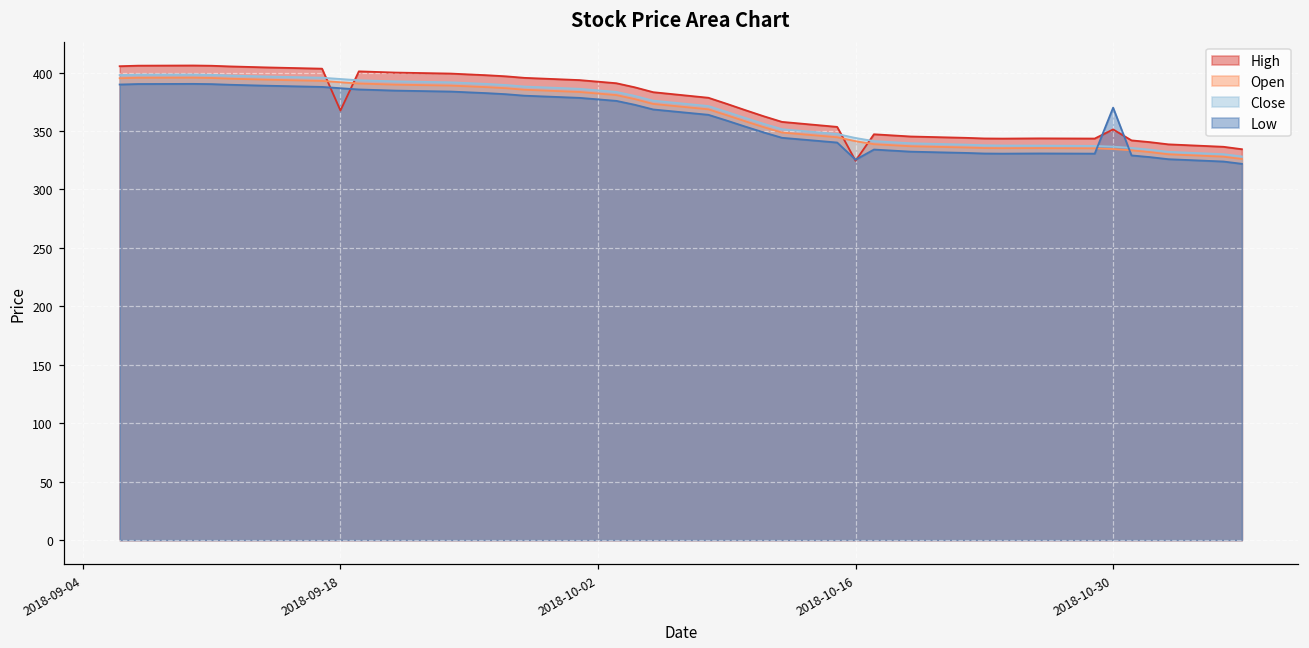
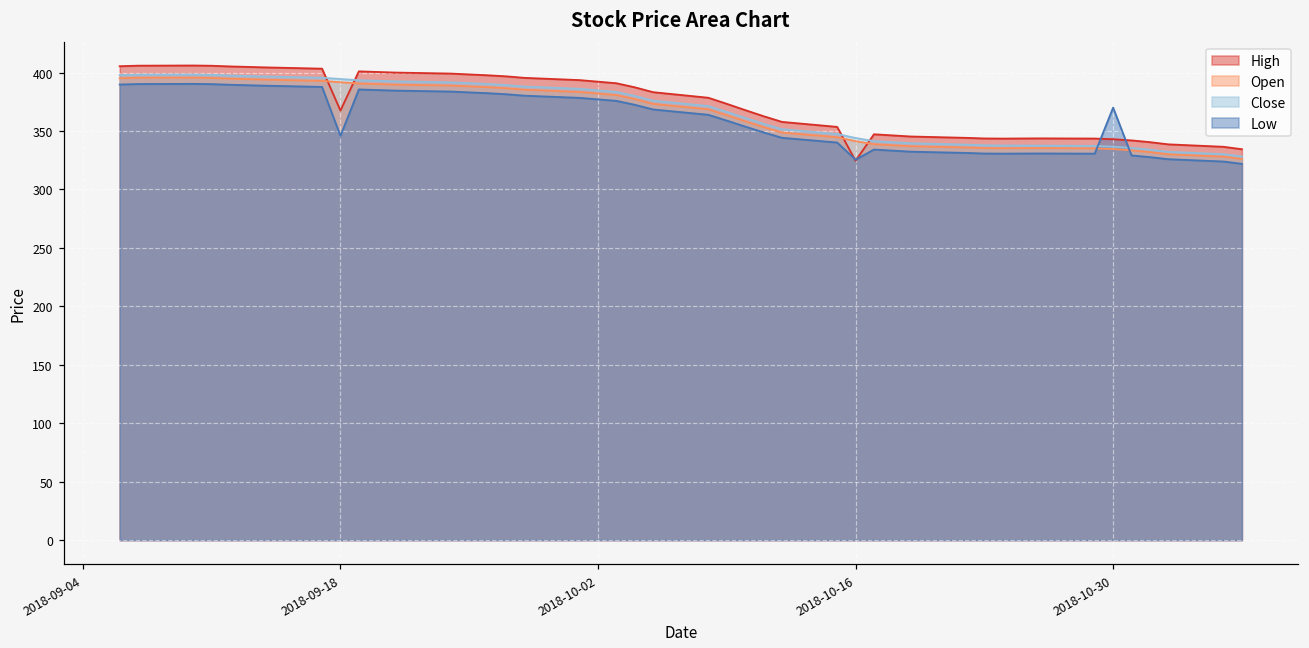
Low, 2018-09-18: 387 -> 346
High, 2018-10-30: 351 -> 343
